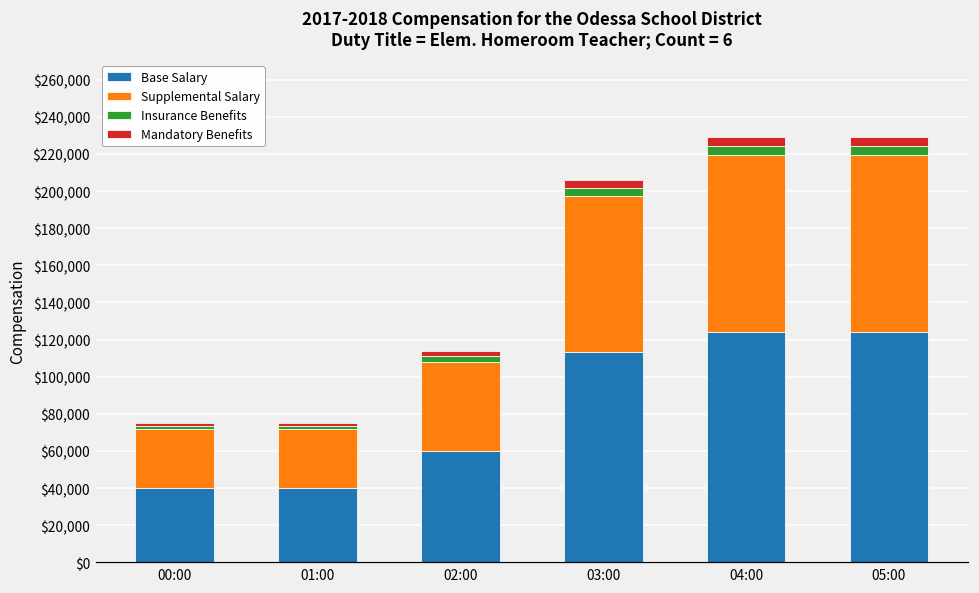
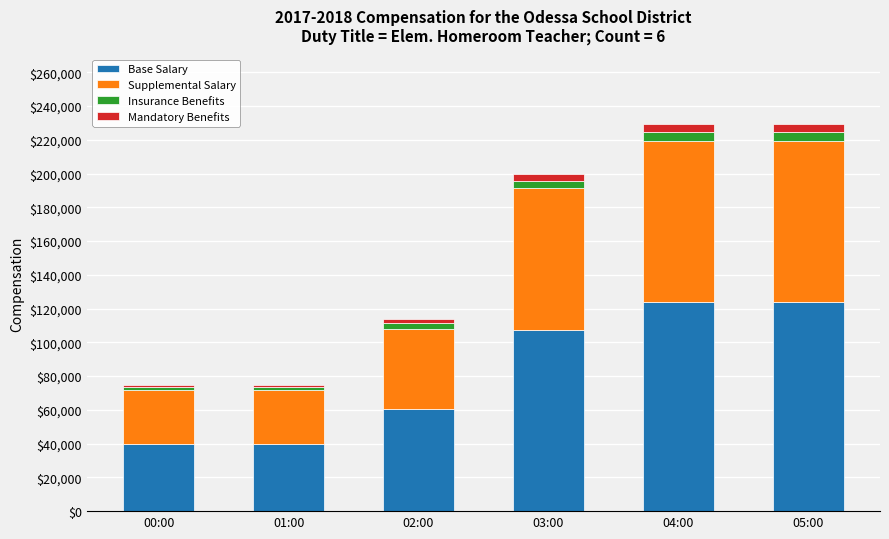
Base Salary, 03:00: $113,000 -> $107,000
